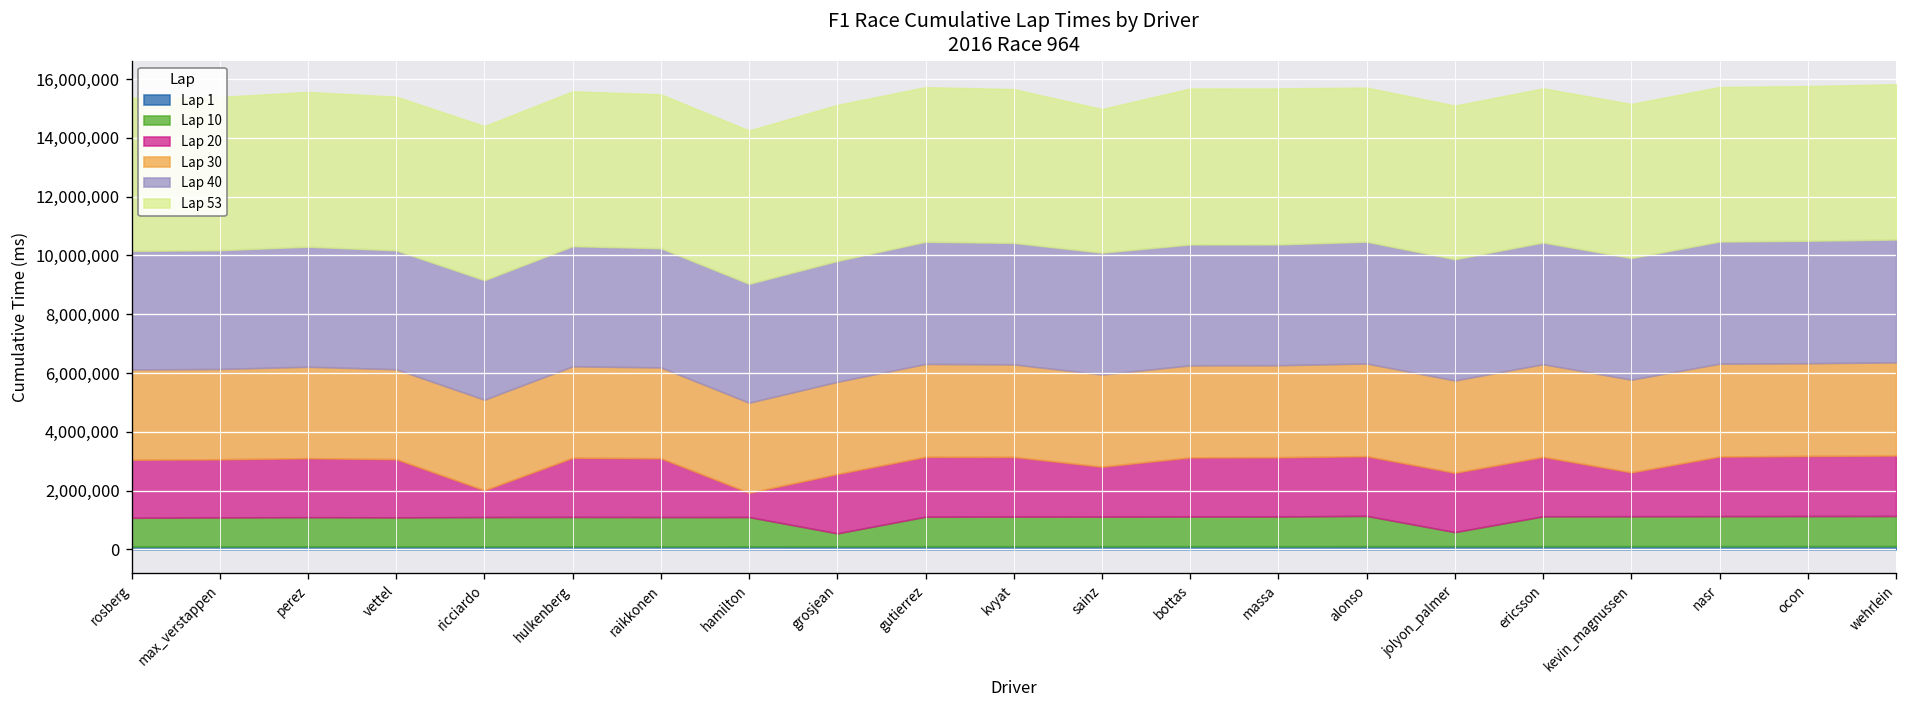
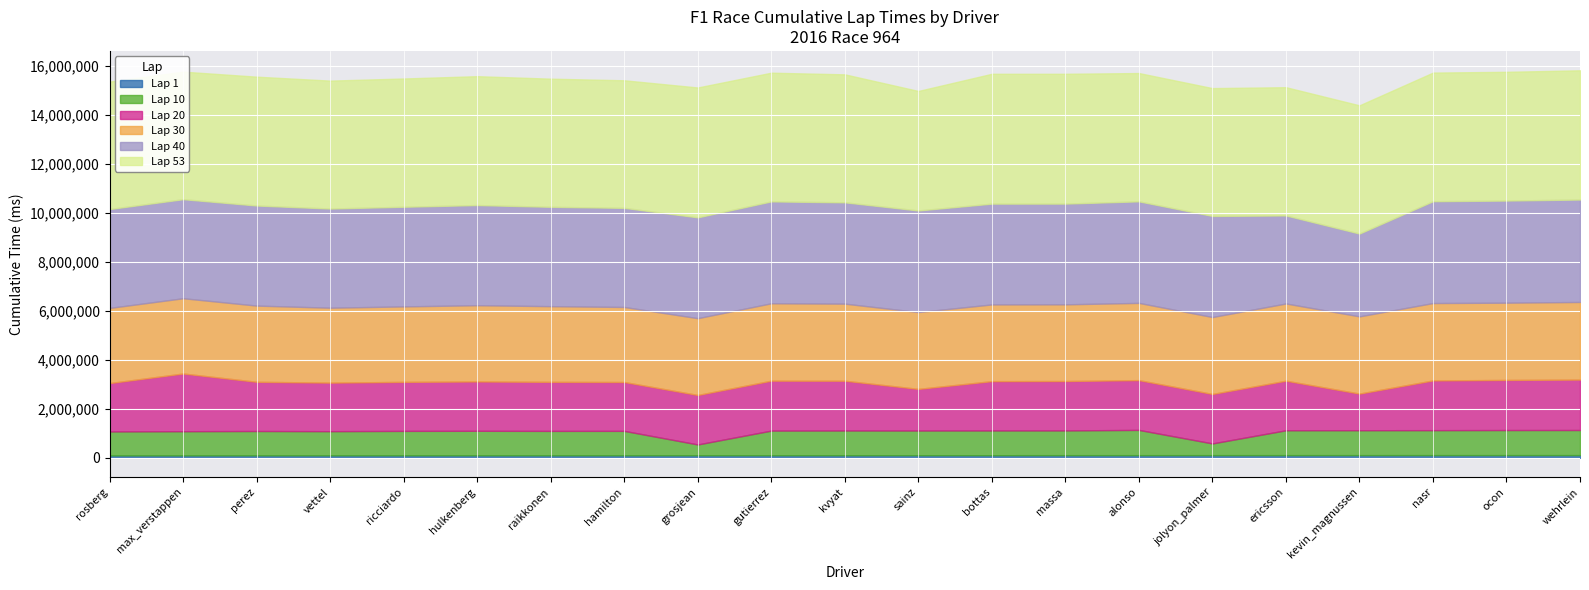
Lap 20, max_verstappen: 2,000,000 -> 2,400,000
Lap 20, ricciardo: 900,000 -> 2,000,000
Lap 20, hamilton: 800,000 -> 2,000,000
Lap 40, ericsson: 4,100,000 -> 3,600,000
Lap 40, kevin_magnussen: 4,100,000 -> 3,400,000
